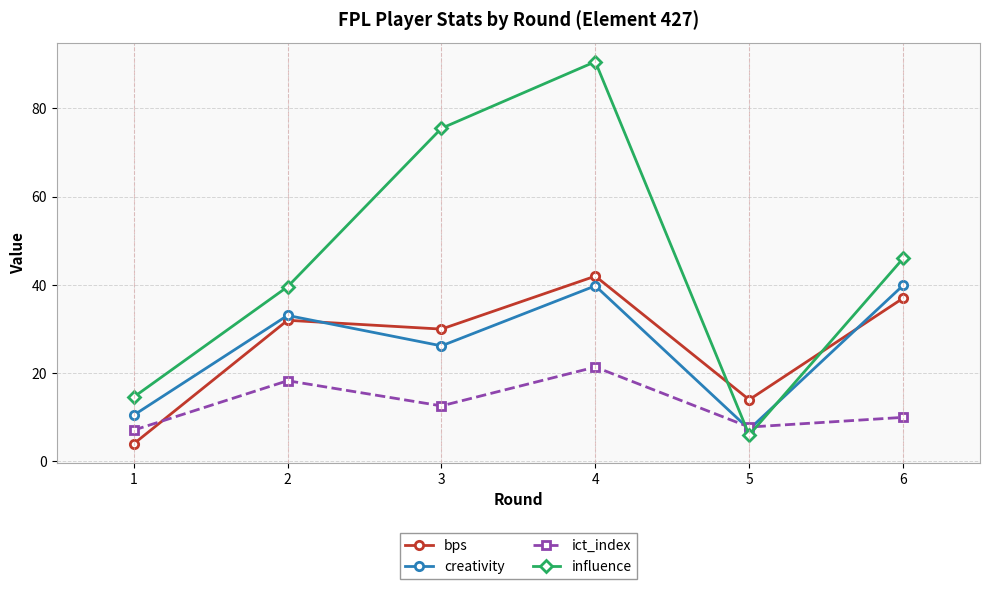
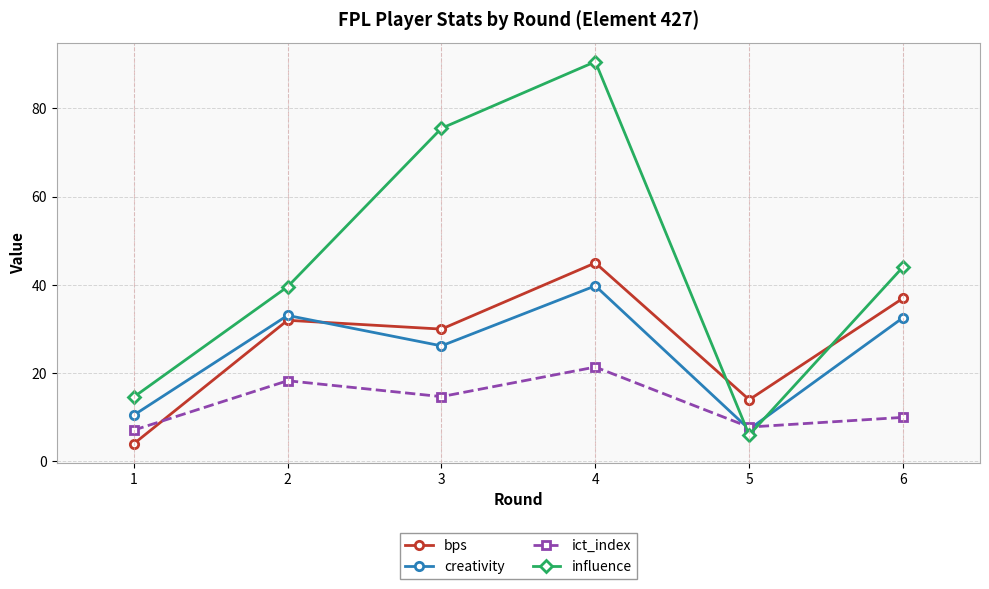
ict_index, 3: 13 -> 15
bps, 4: 42 -> 45
creativity, 6: 40 -> 33
influence, 6: 46 -> 44
